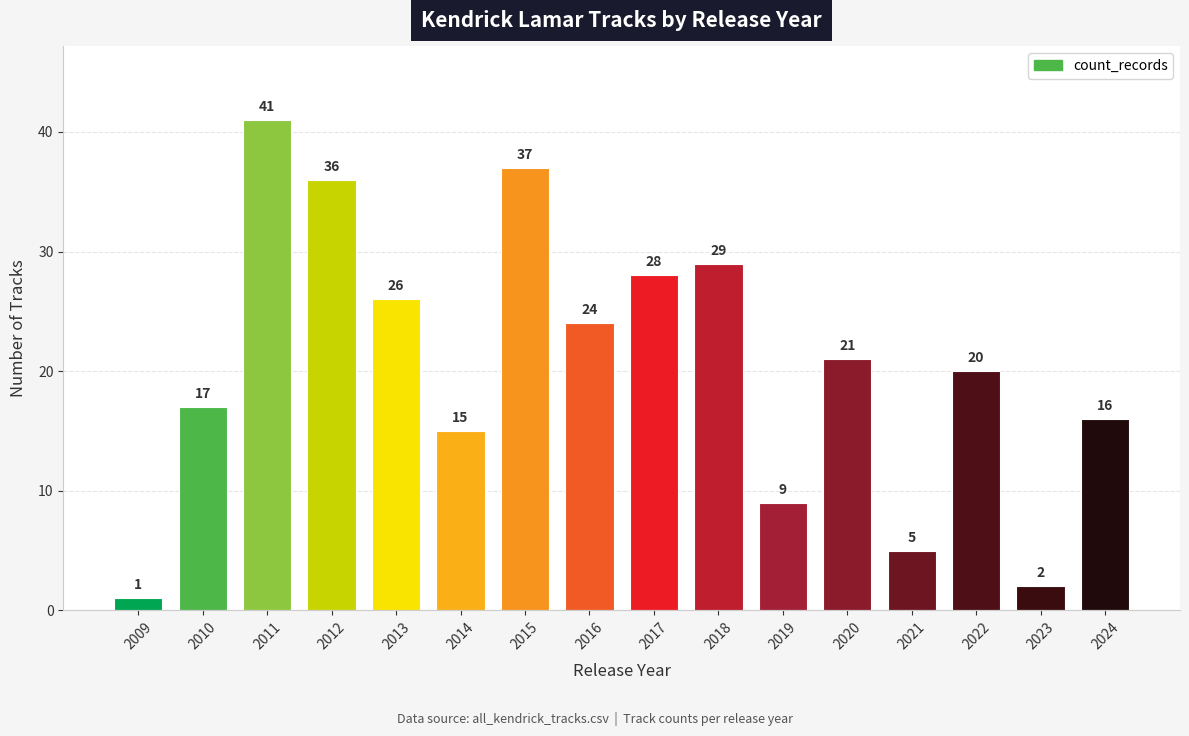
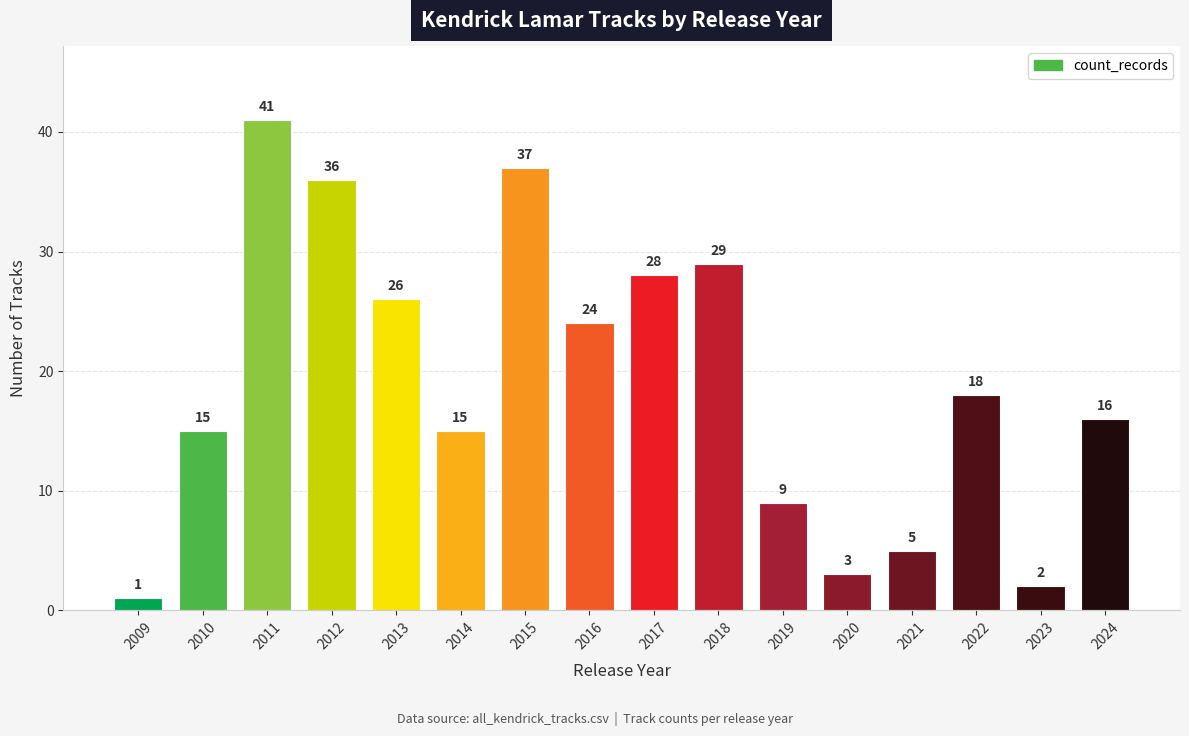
2010: 17 -> 15
2020: 21 -> 3
2022: 20 -> 18
